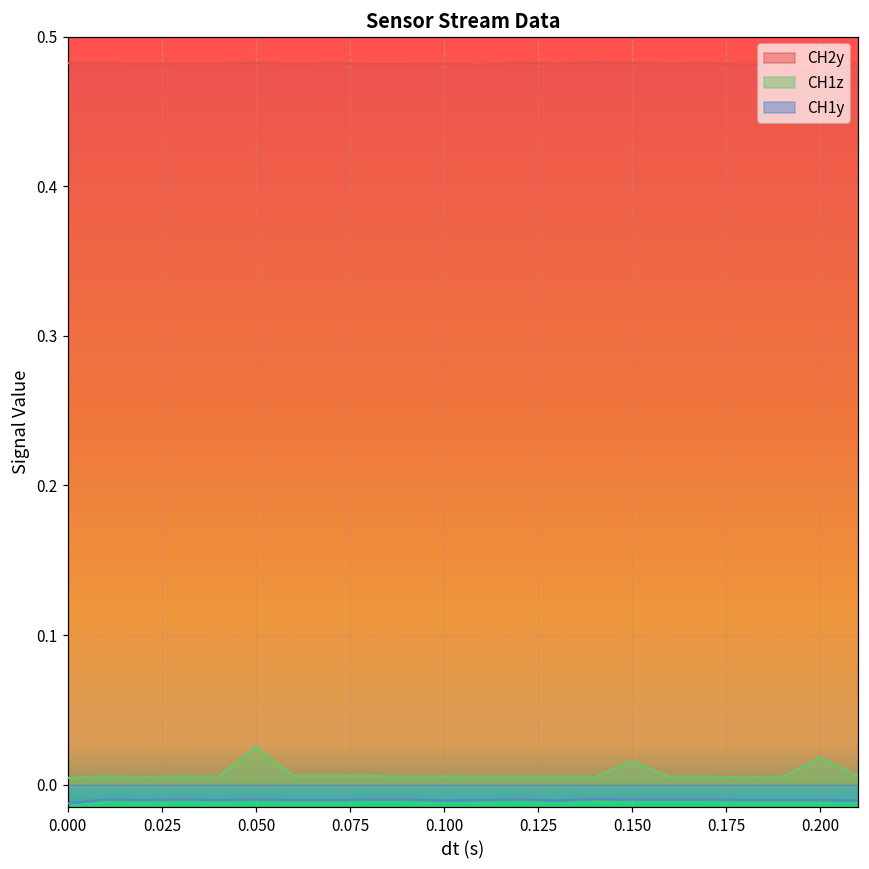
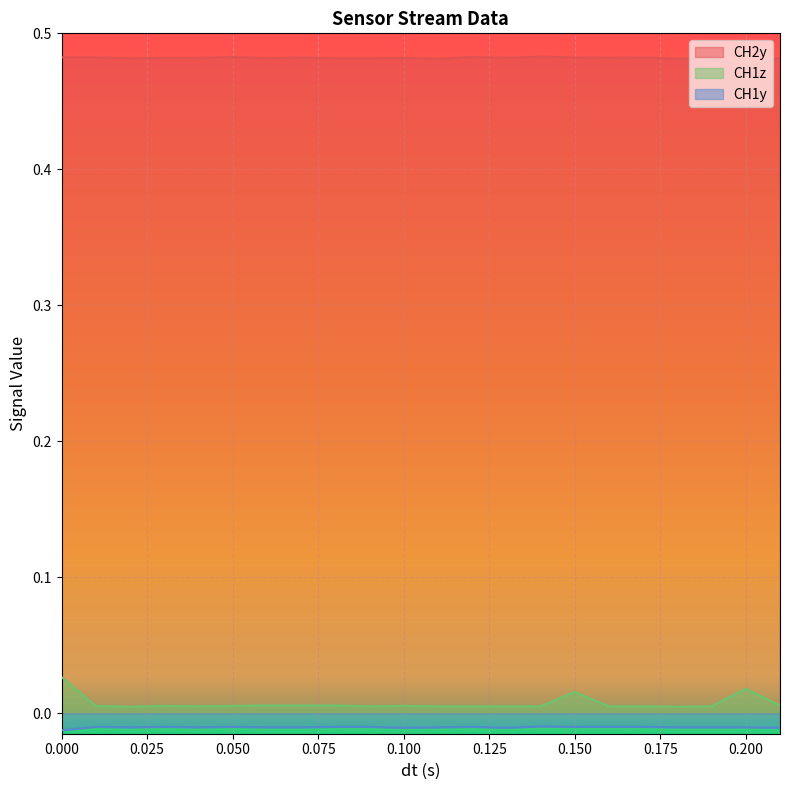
CH1z, 0.000: 0.005 -> 0.027
CH1z, 0.050: 0.025 -> 0.005
